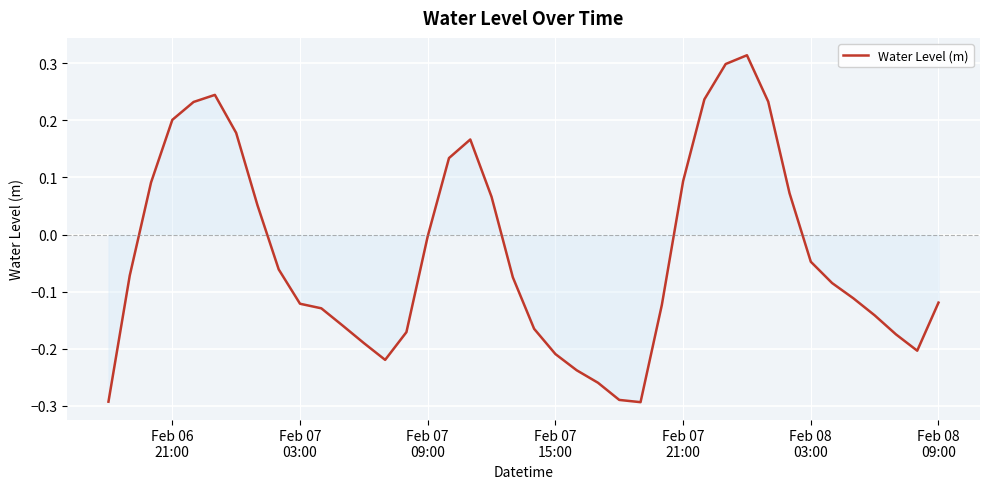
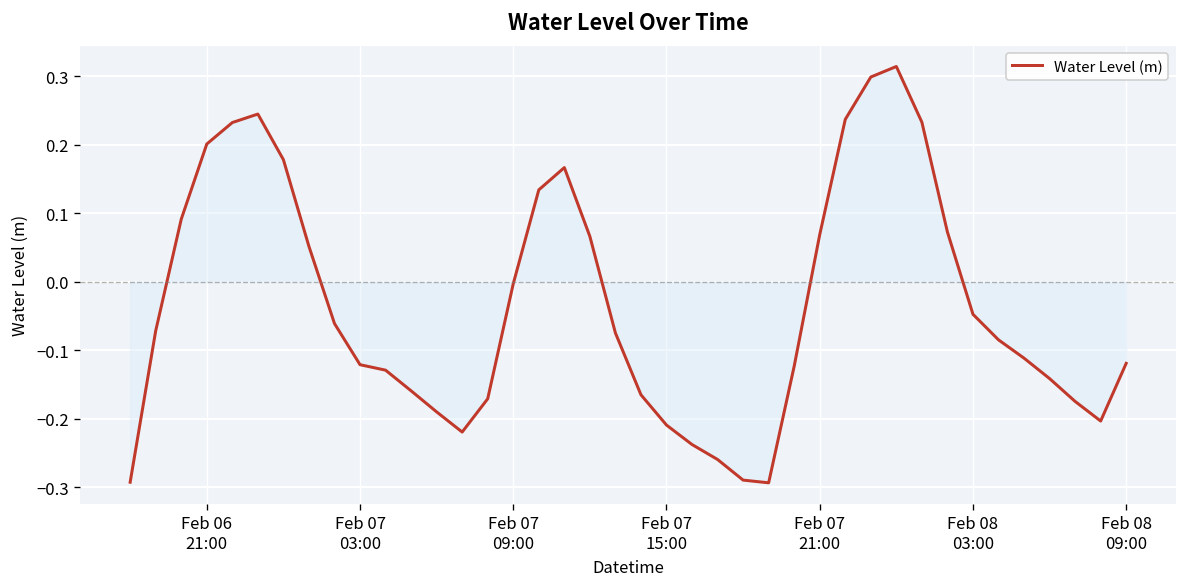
Water Level (m), Feb 07 21:00: 0.09 -> 0.07
